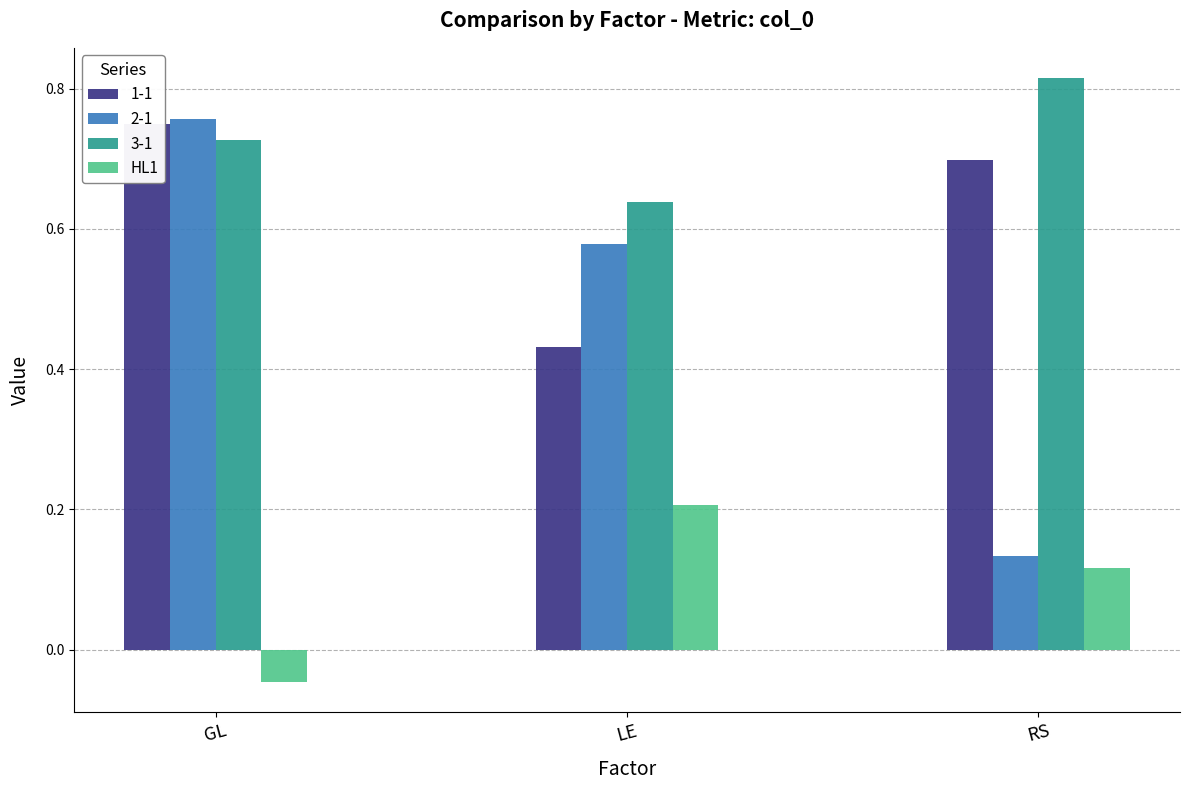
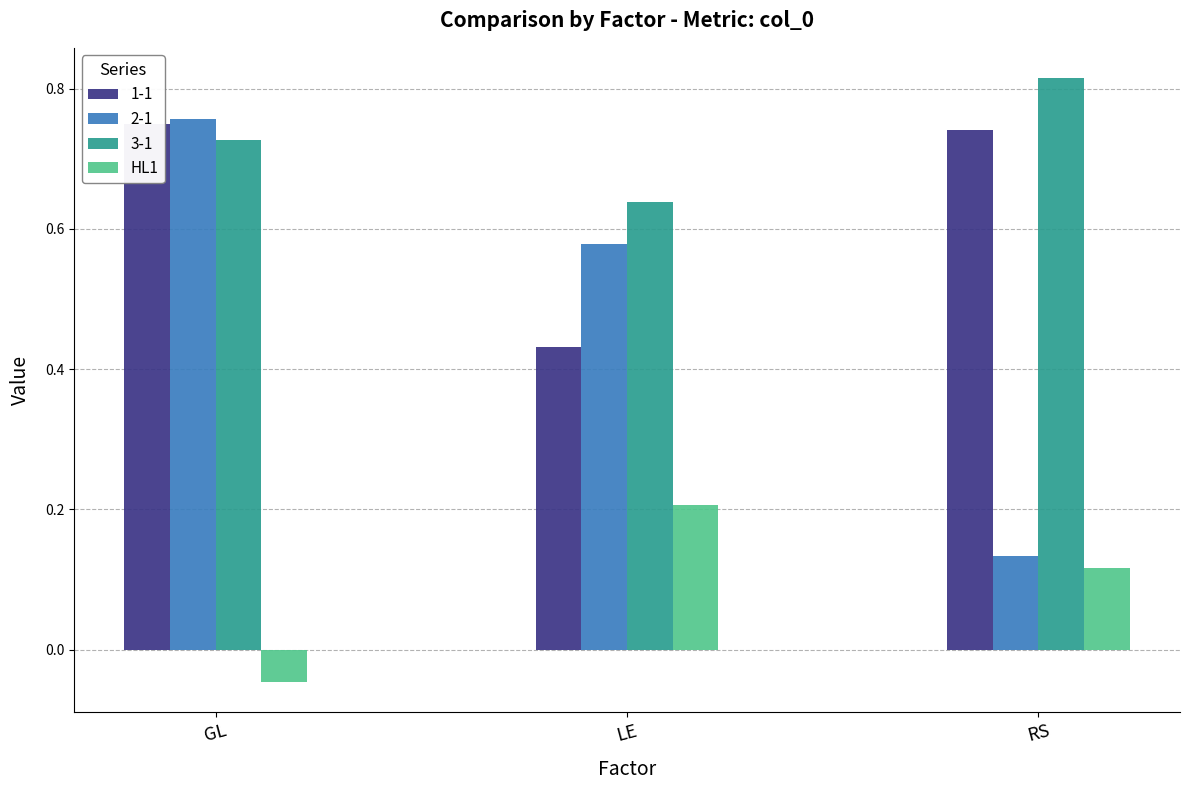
1-1, RS: 0.70 -> 0.74
